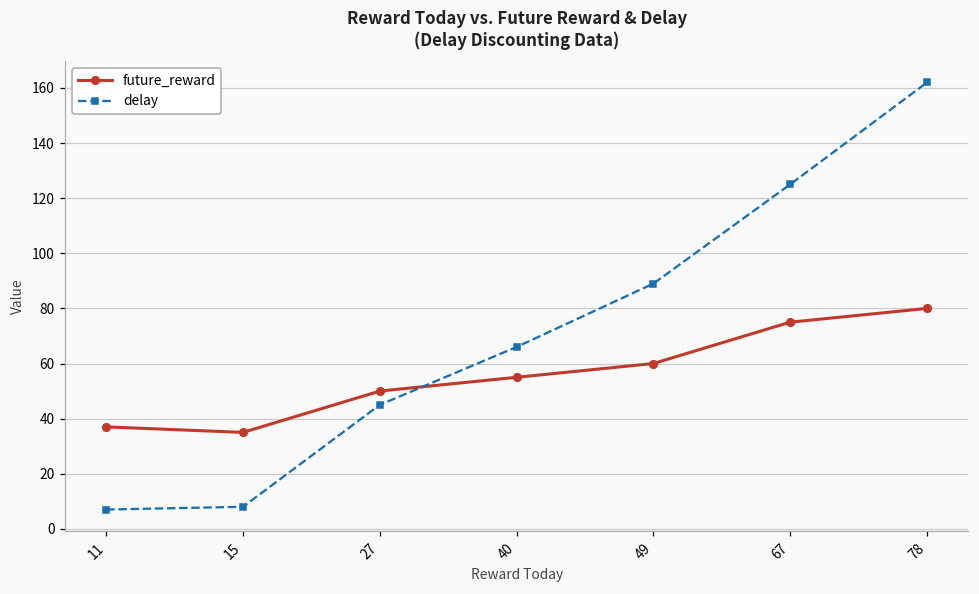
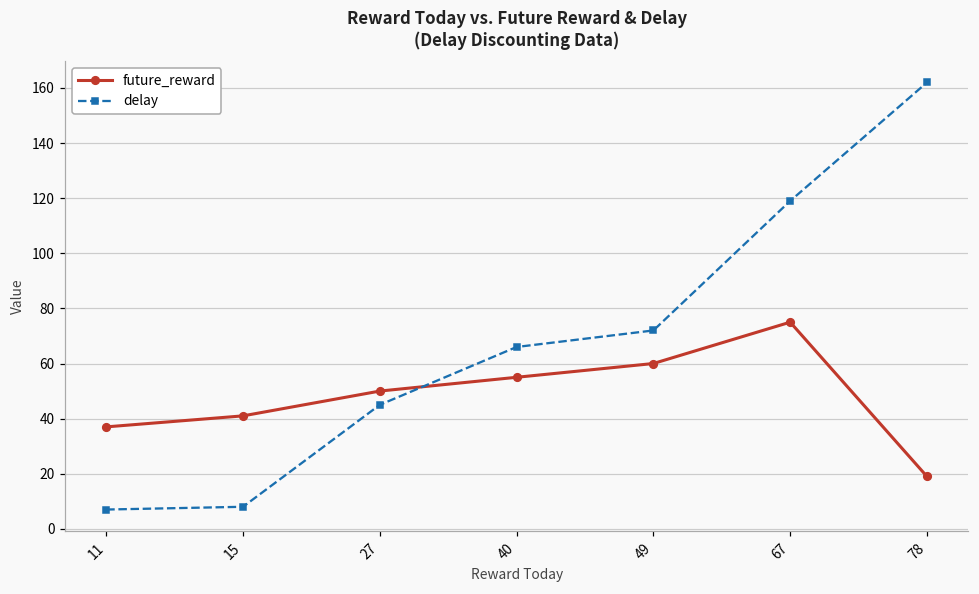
future_reward, 15: 35 -> 41
delay, 49: 89 -> 72
delay, 67: 125 -> 119
future_reward, 78: 80 -> 19
